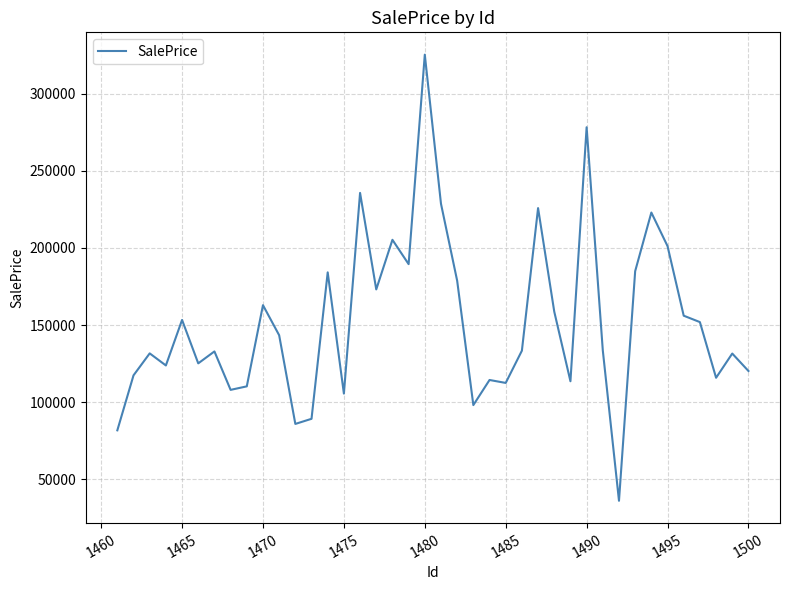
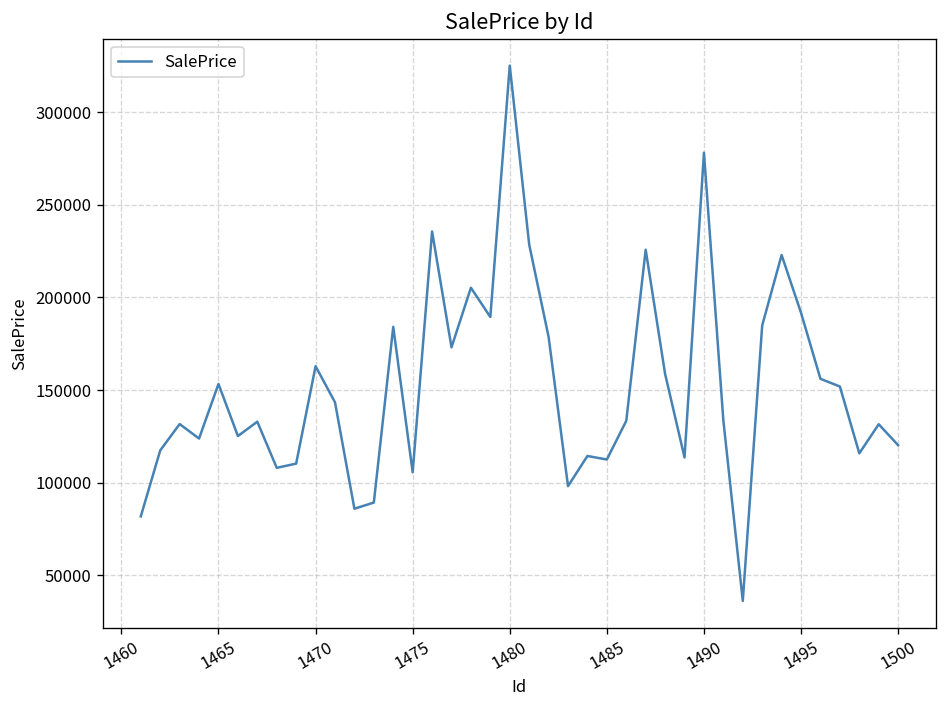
1495: 201000 -> 192000
